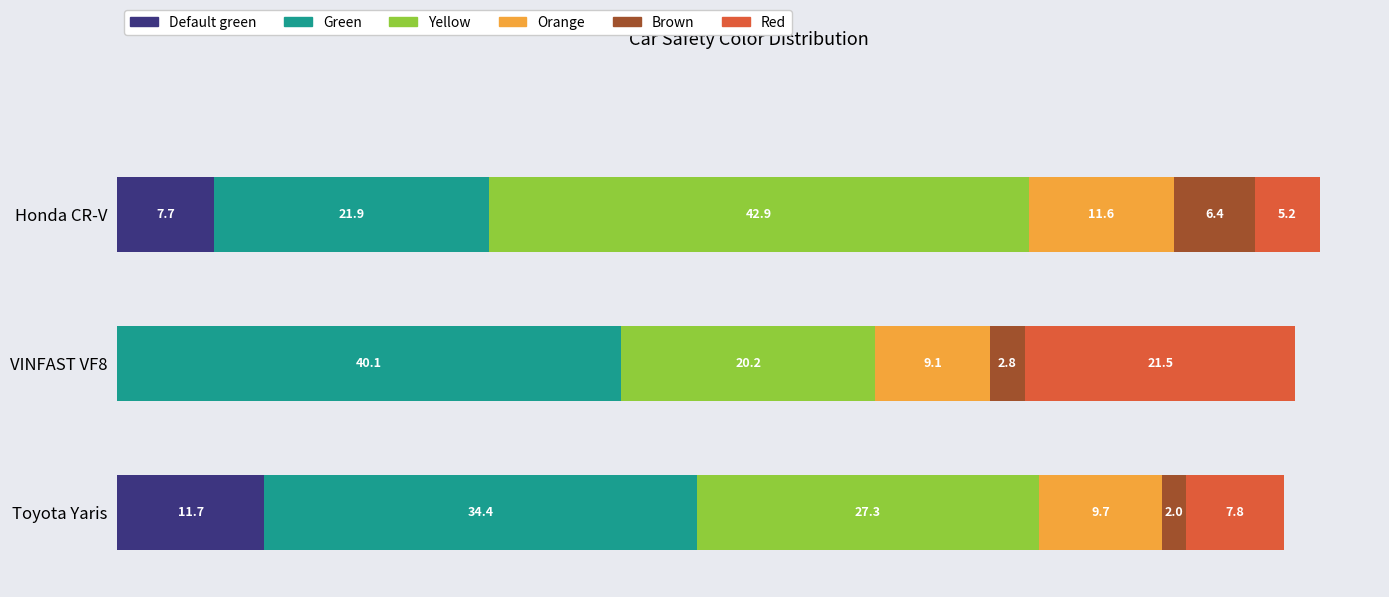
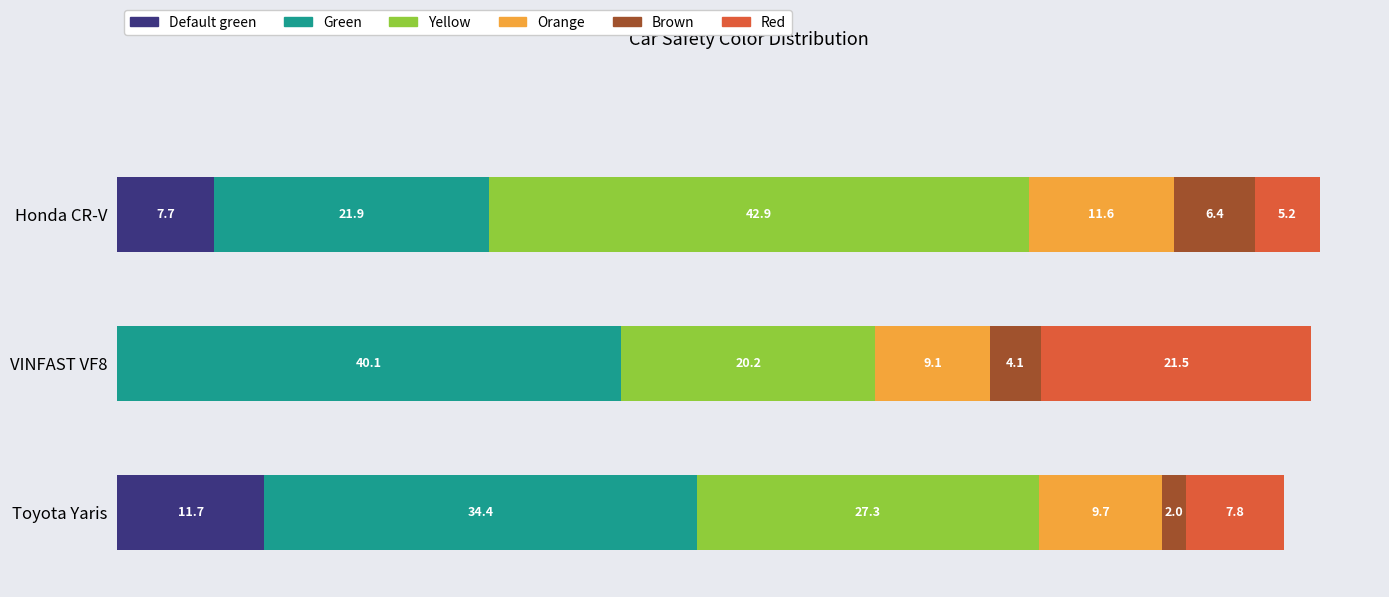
Brown, VINFAST VF8: 2.8 -> 4.1
